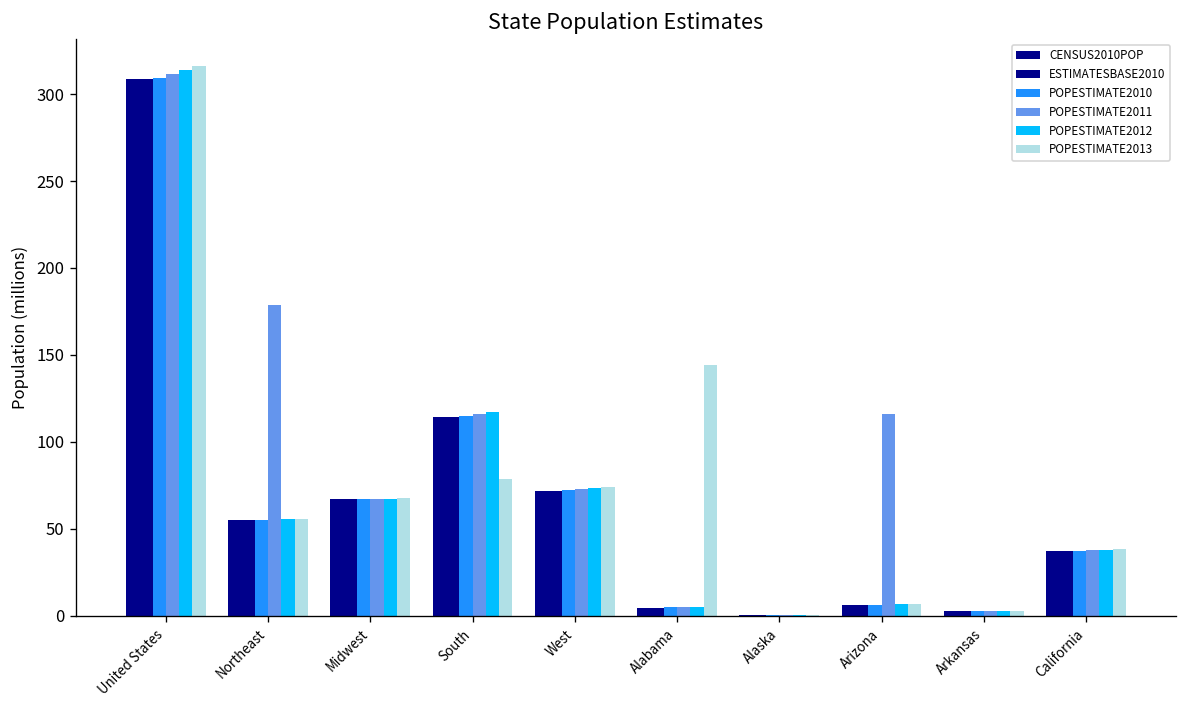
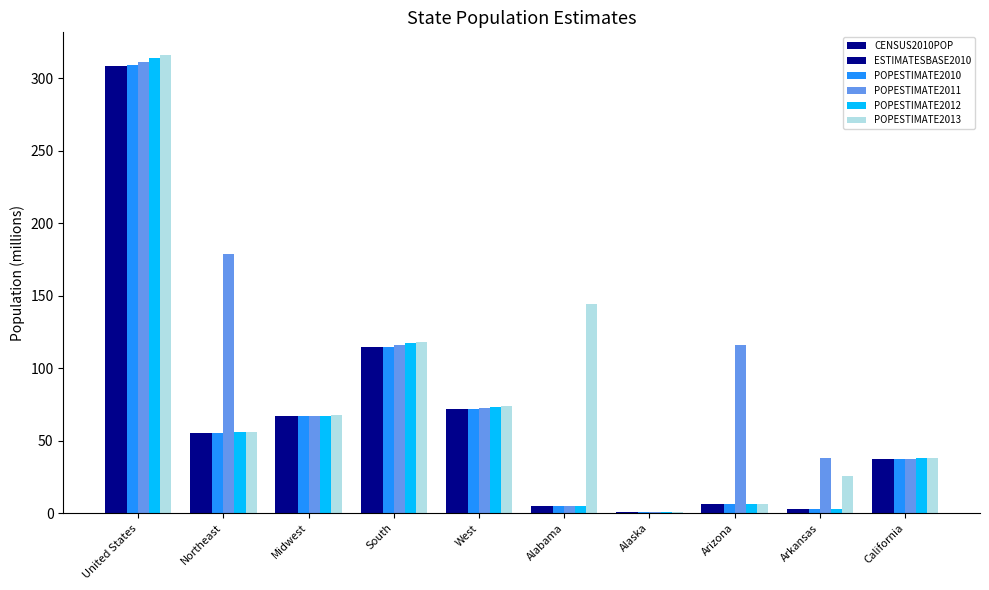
POPESTIMATE2013, South: 79 -> 118
POPESTIMATE2011, Arkansas: 3 -> 38
POPESTIMATE2013, Arkansas: 3 -> 26
